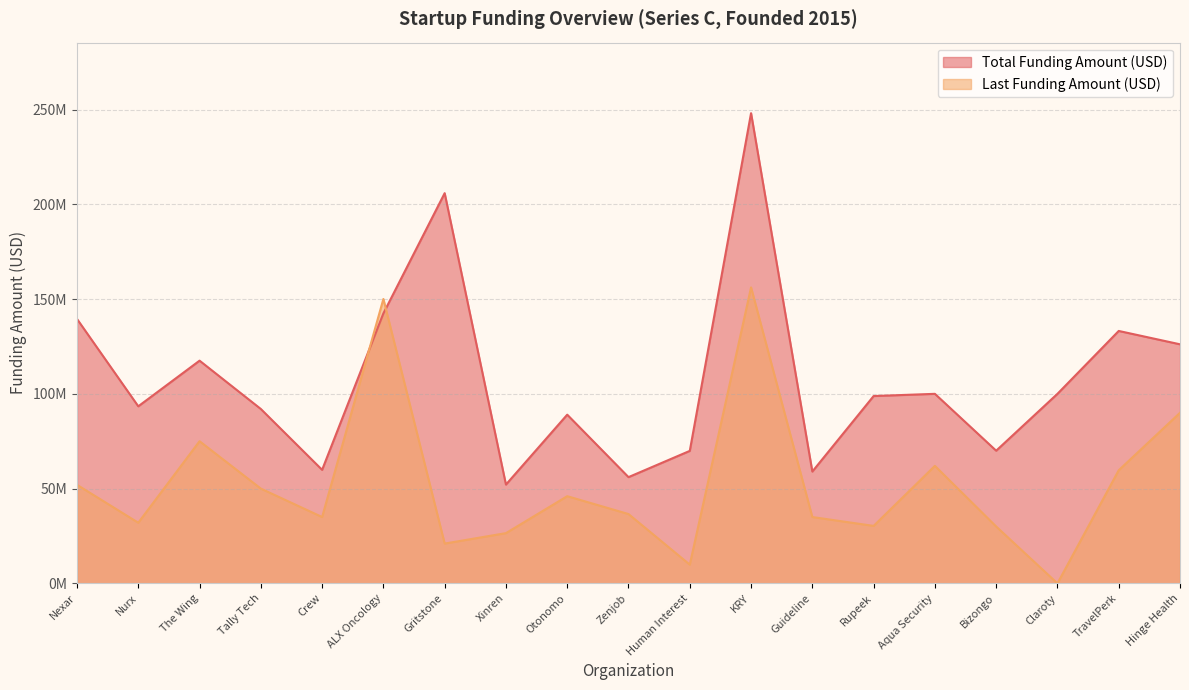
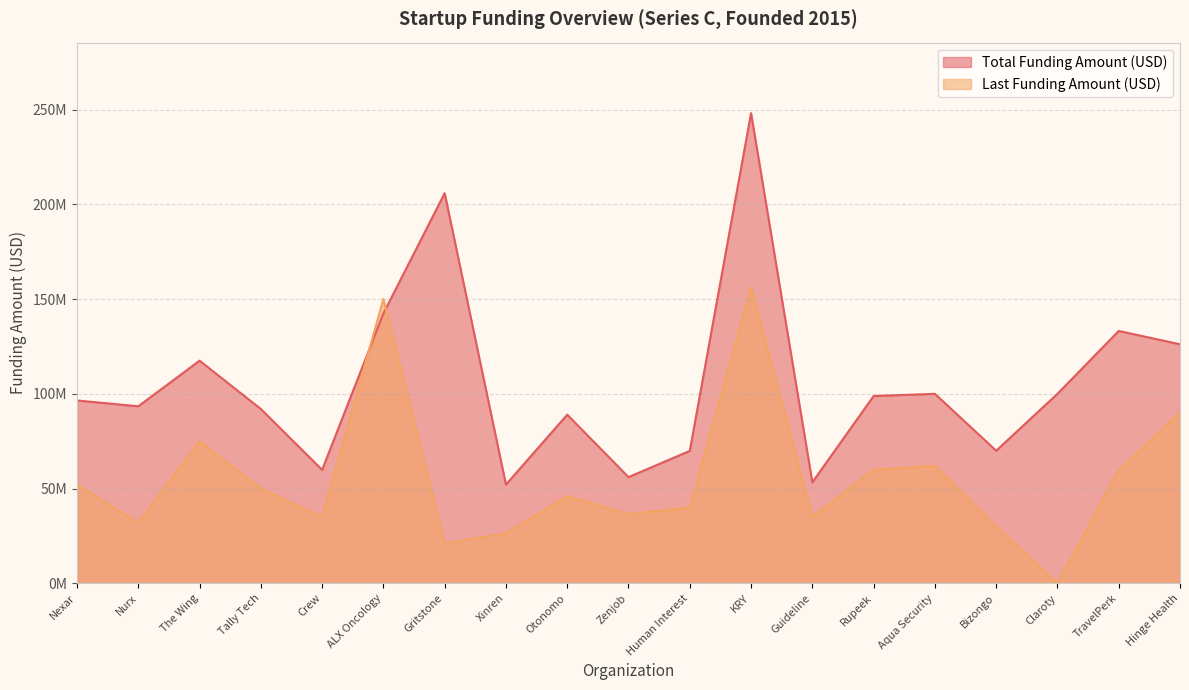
Total Funding Amount (USD), Nexar: 140000000 -> 97000000
Last Funding Amount (USD), Human Interest: 10000000 -> 40000000
Total Funding Amount (USD), Guideline: 59000000 -> 53000000
Last Funding Amount (USD), Rupeek: 30000000 -> 60000000
